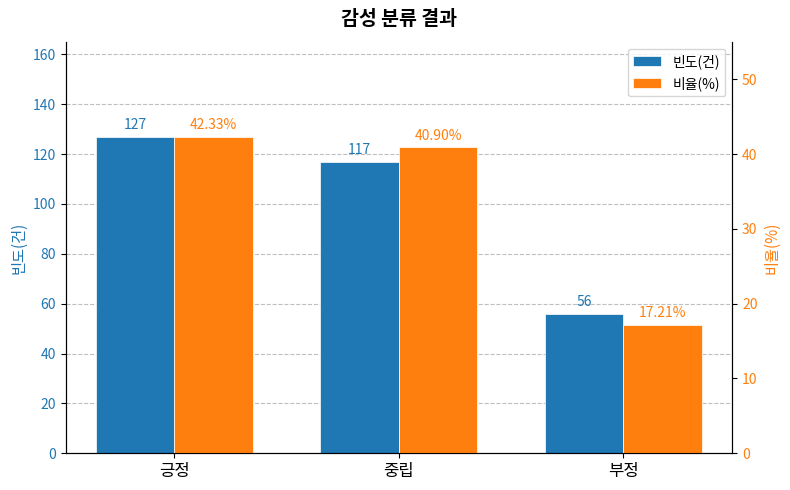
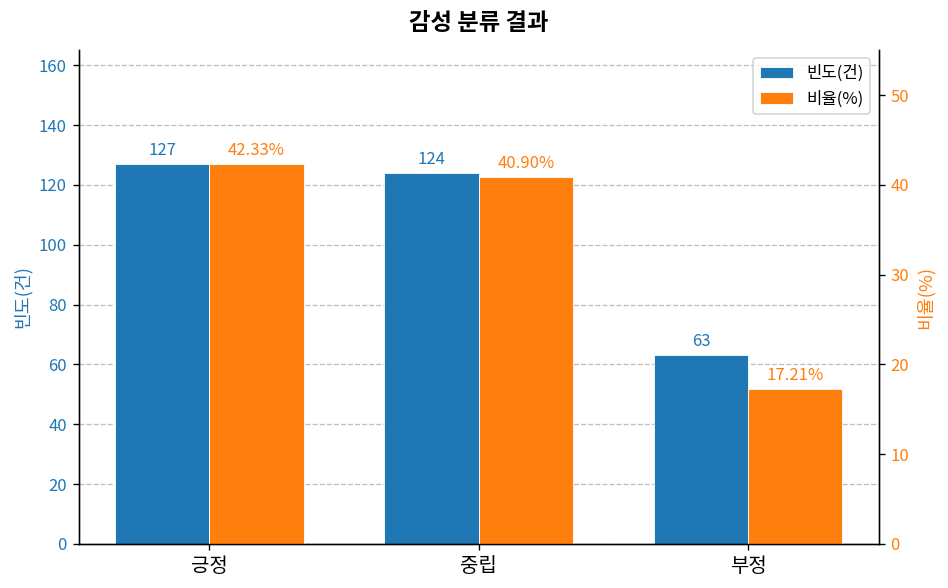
빈도(건), 중립: 117 -> 124
빈도(건), 부정: 56 -> 63
